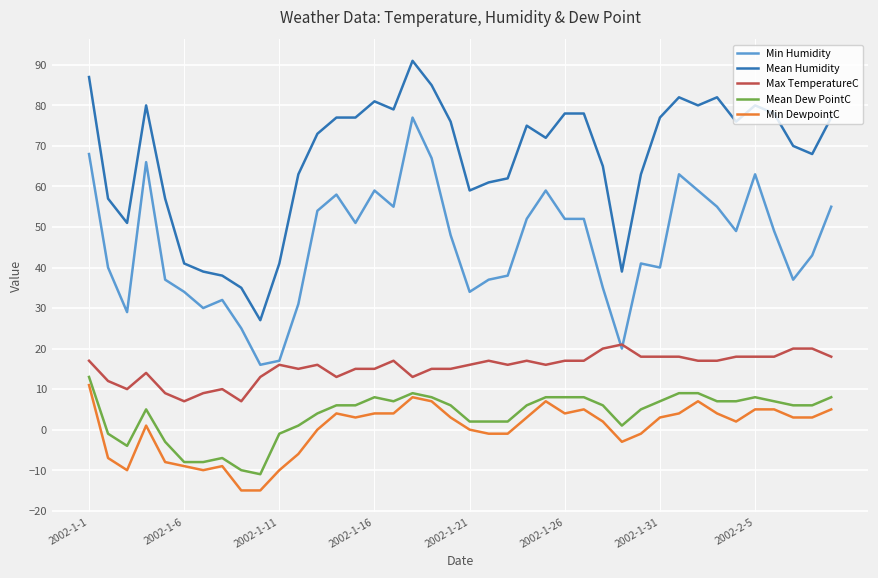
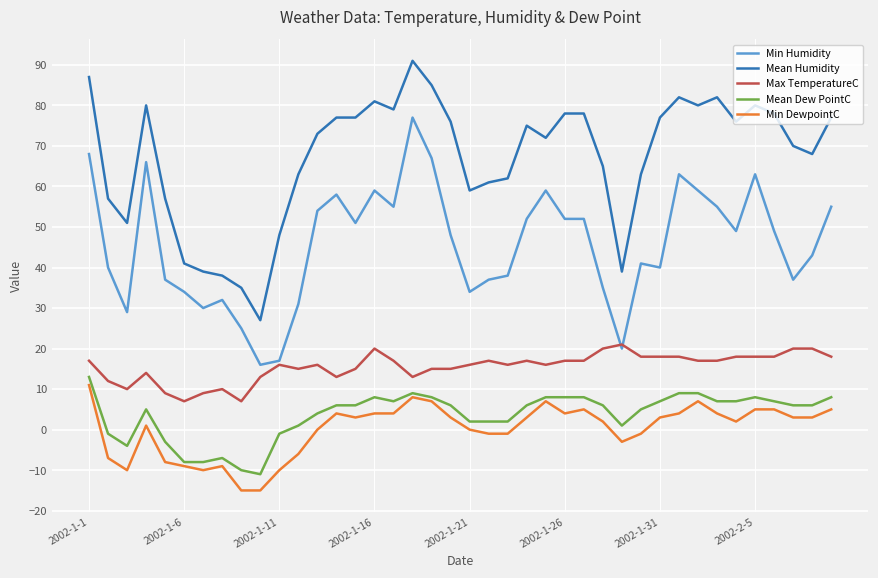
Mean Humidity, 2002-1-11: 41 -> 48
Max TemperatureC, 2002-1-16: 15 -> 20
